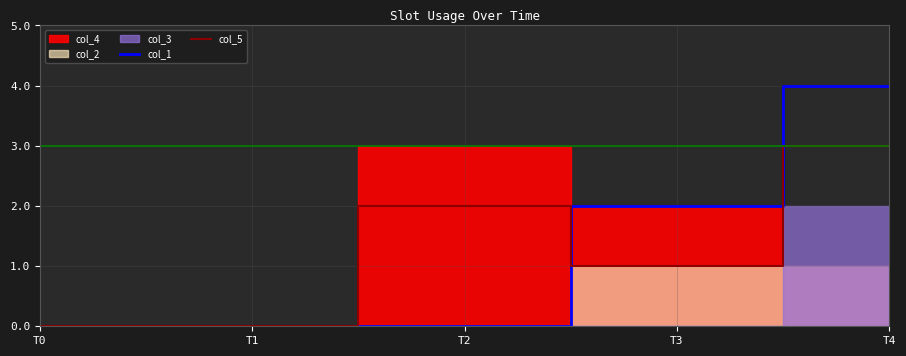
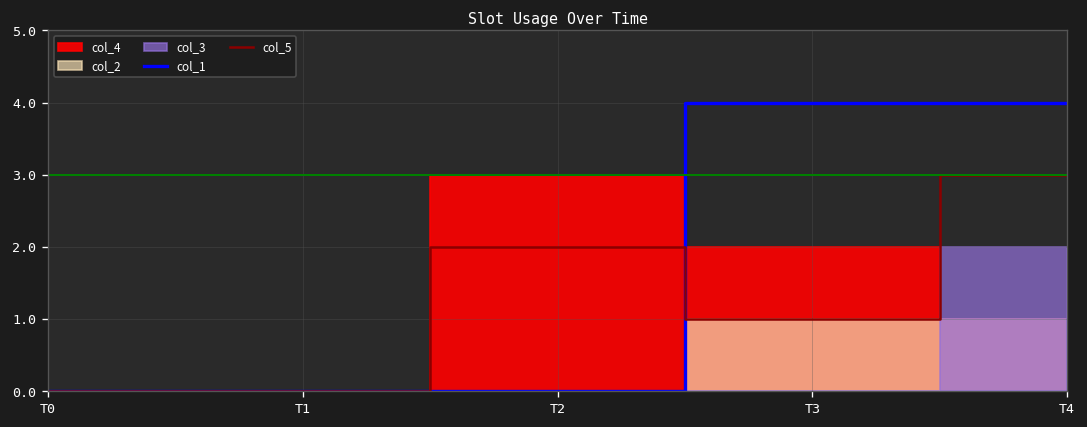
col_1, T3: 2 -> 4
